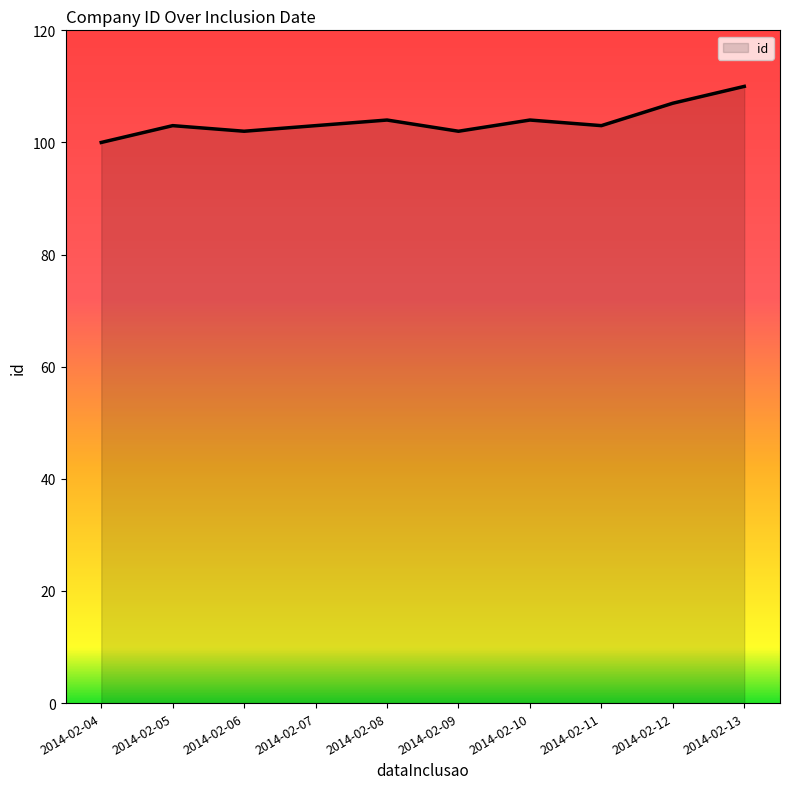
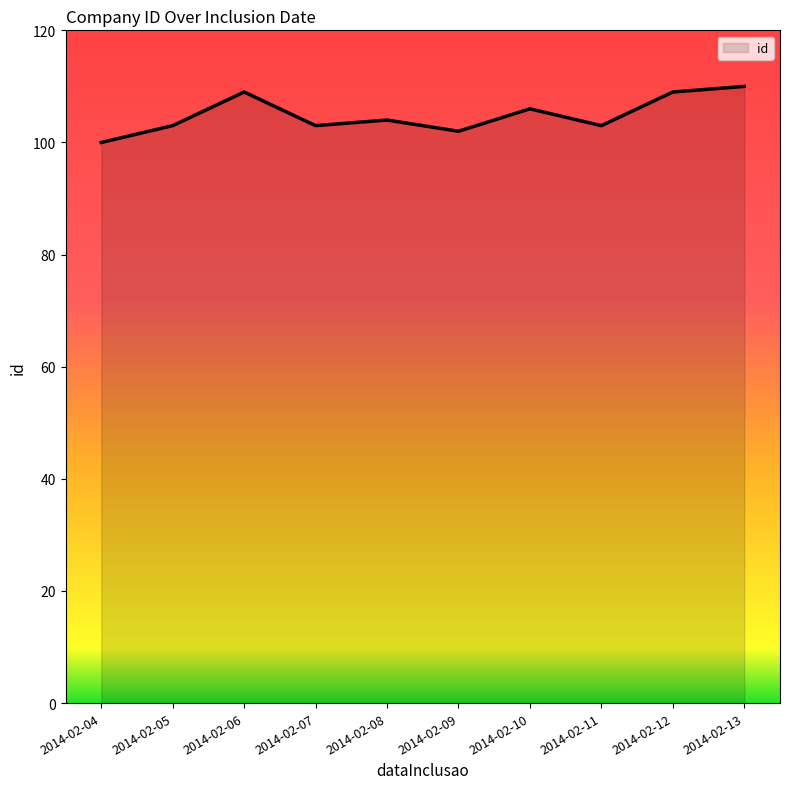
2014-02-06: 102 -> 109
2014-02-10: 104 -> 106
2014-02-12: 107 -> 109
